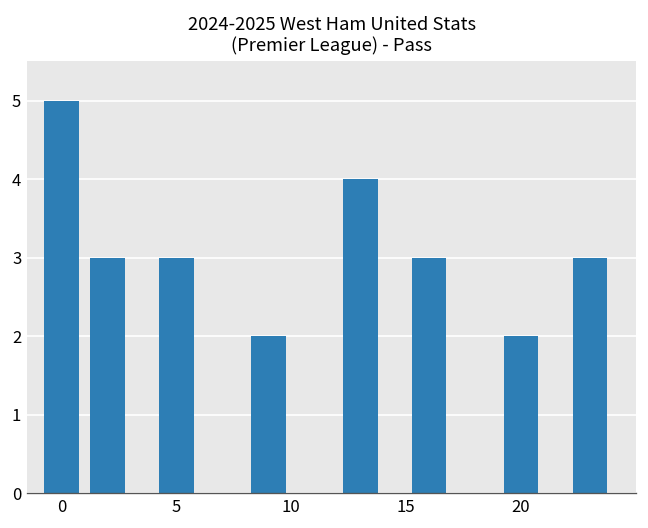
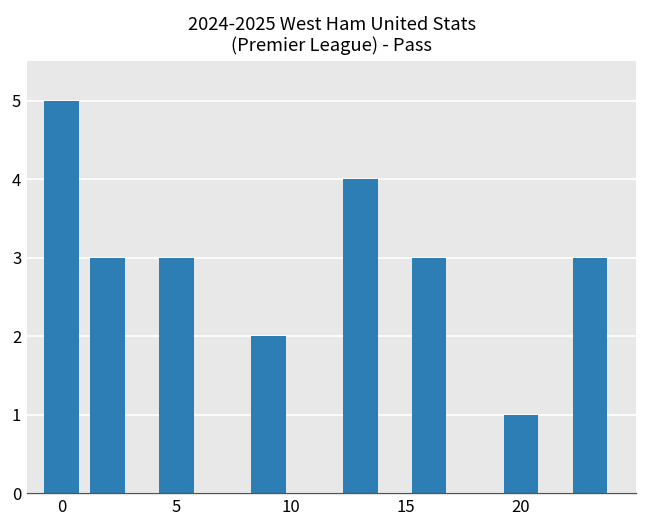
20: 2 -> 1
